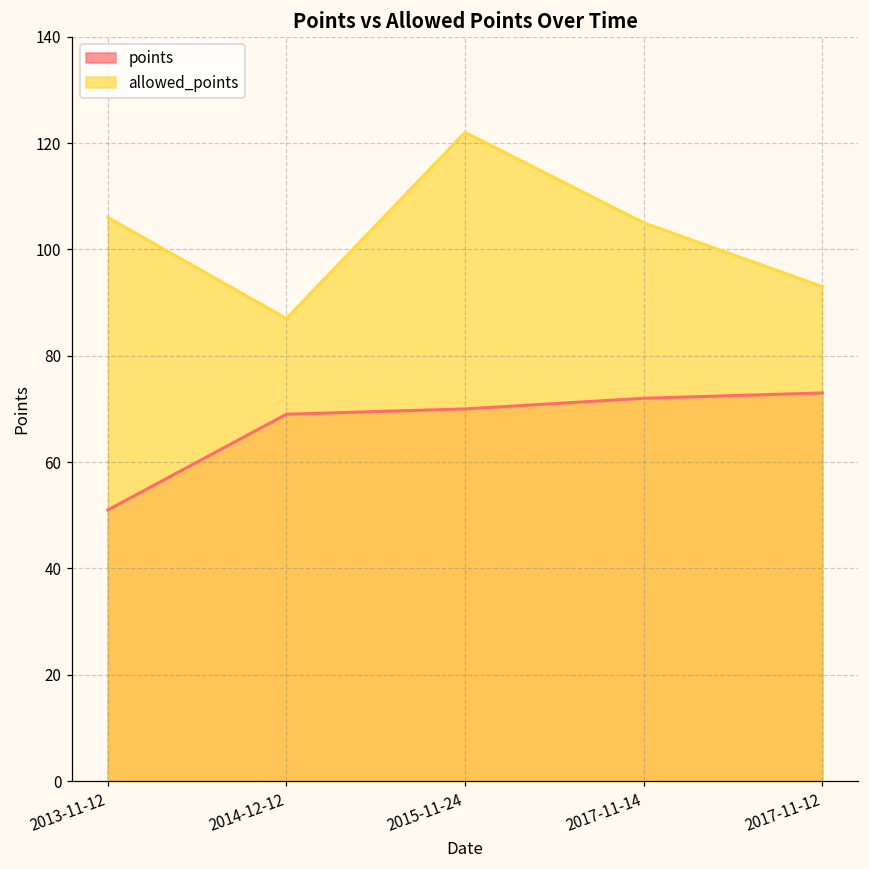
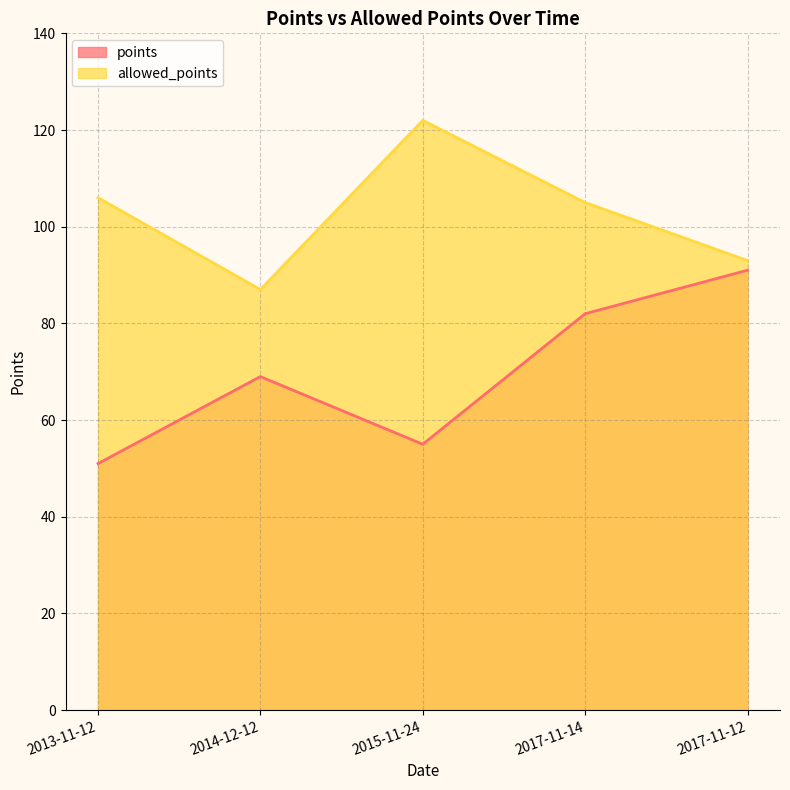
points, 2015-11-24: 70 -> 55
points, 2017-11-14: 72 -> 82
points, 2017-11-12: 73 -> 91
